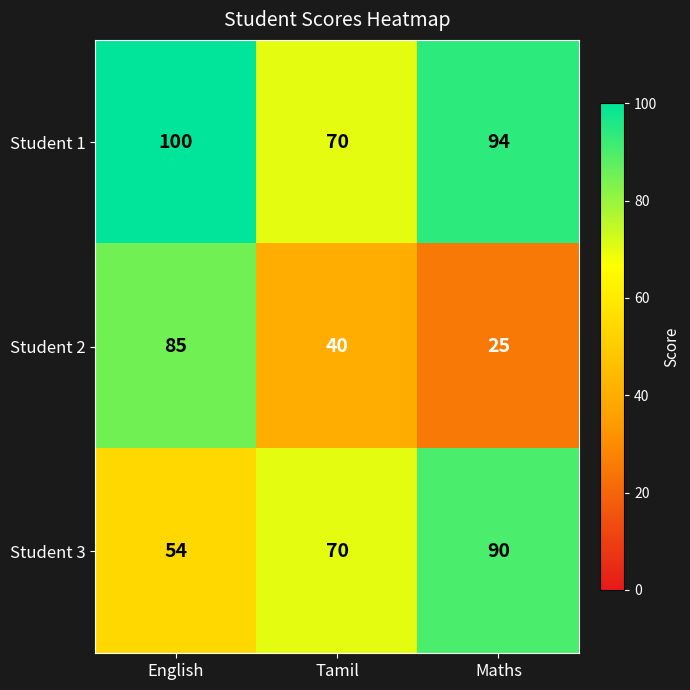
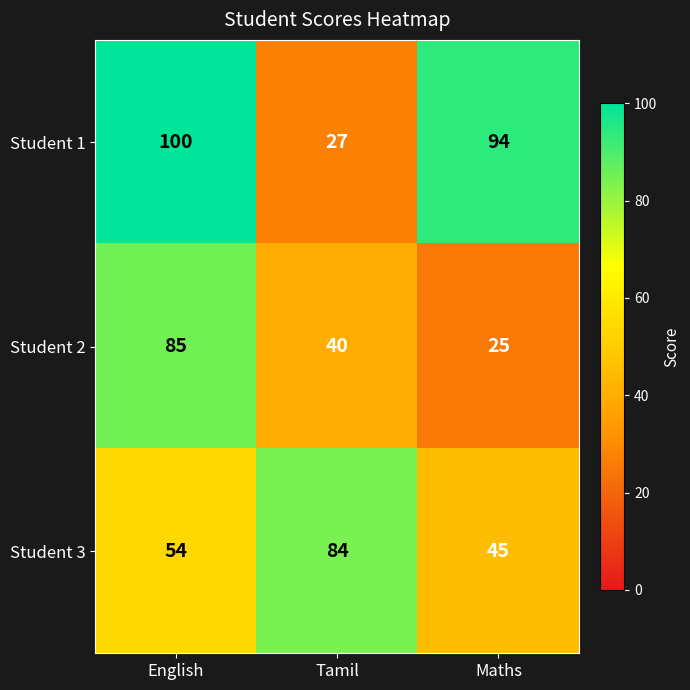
Student 1, Tamil: 70 -> 27
Student 3, Tamil: 70 -> 84
Student 3, Maths: 90 -> 45
